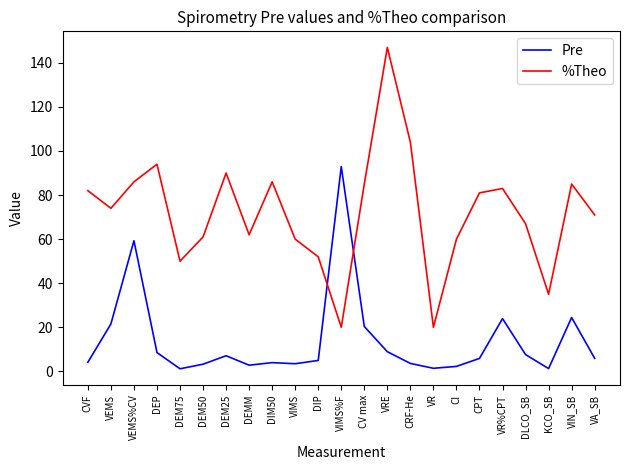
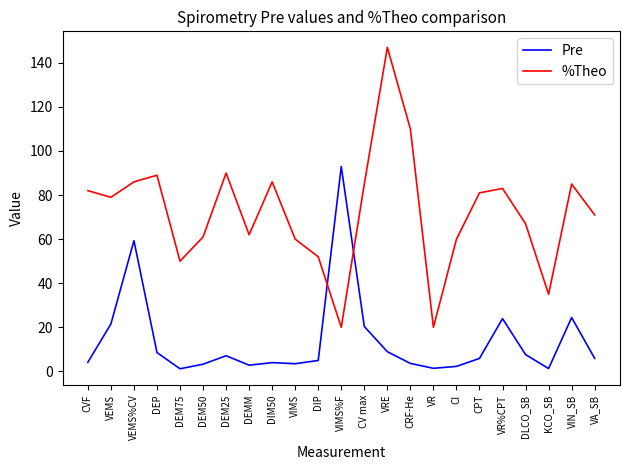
%Theo, VEMS: 74 -> 79
%Theo, DEP: 94 -> 89
%Theo, CRF-He: 104 -> 110
